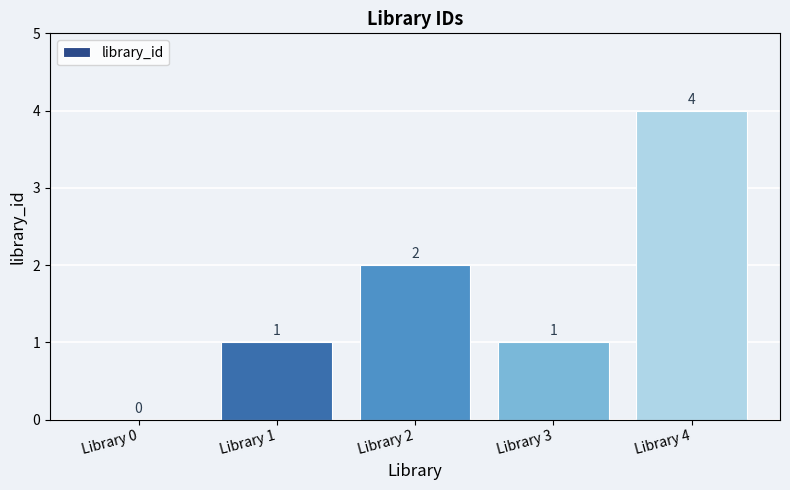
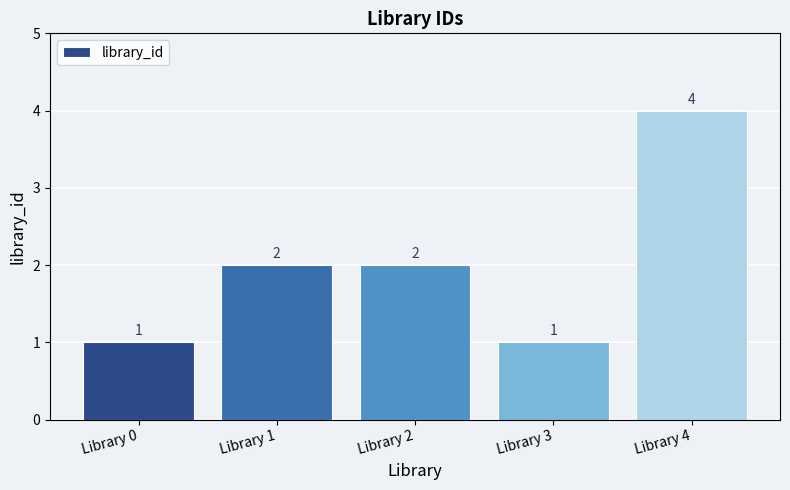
Library 0: 0 -> 1
Library 1: 1 -> 2
